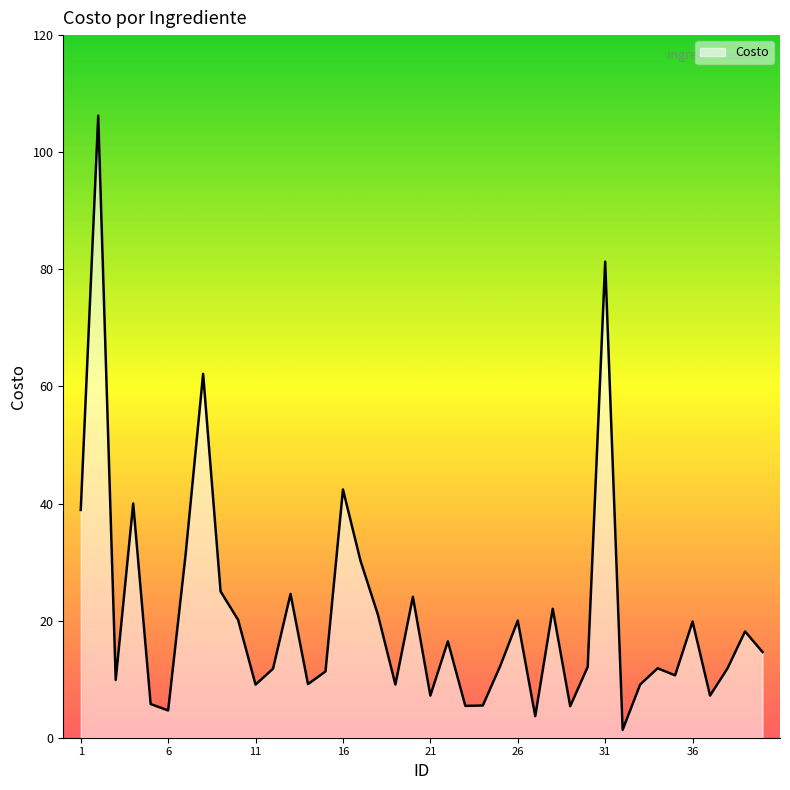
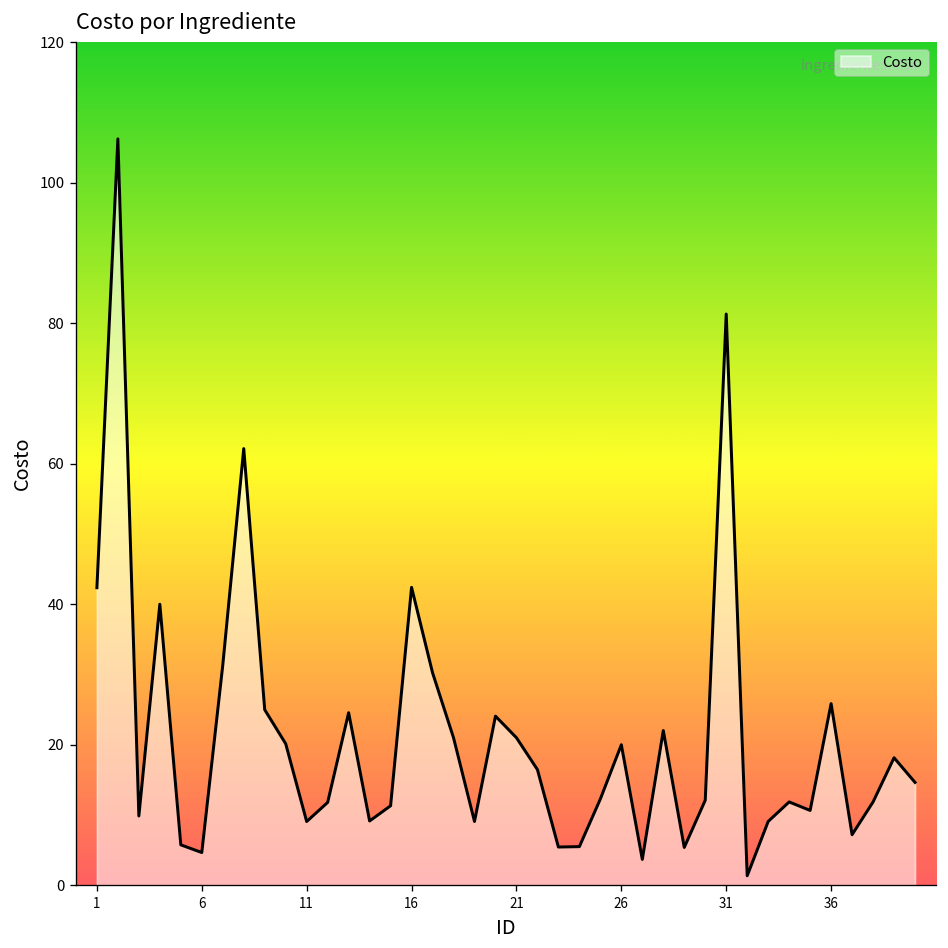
1: 39 -> 42
21: 7 -> 21
36: 20 -> 26
